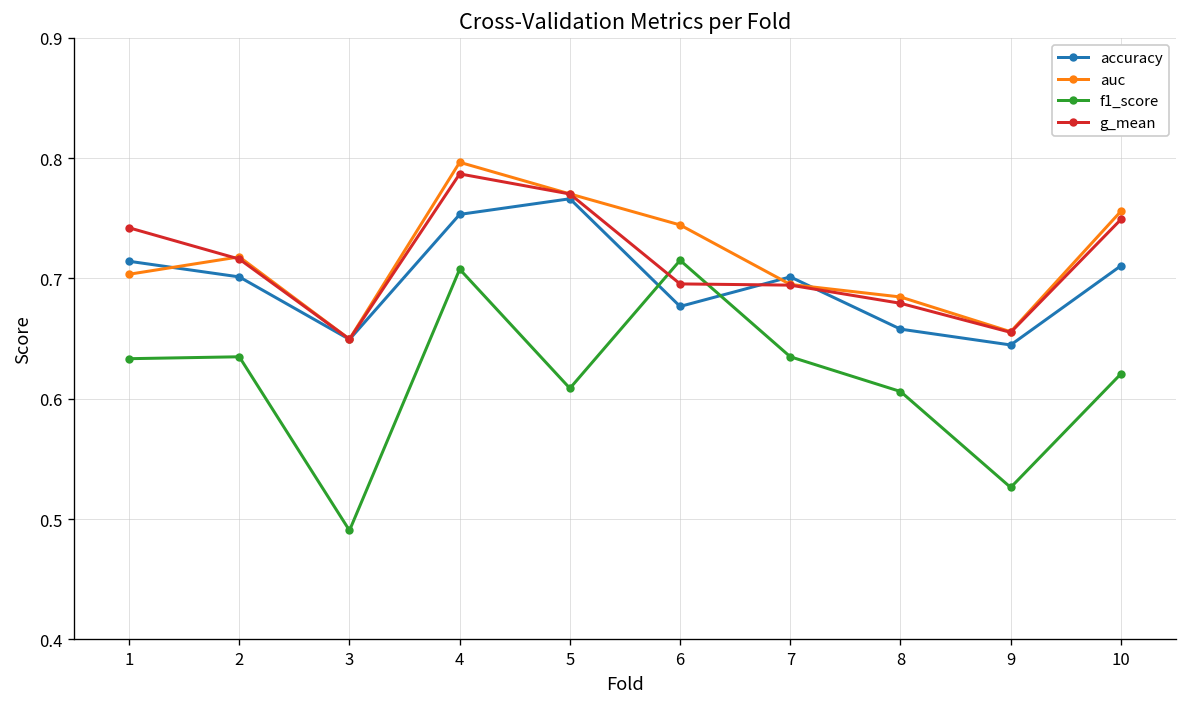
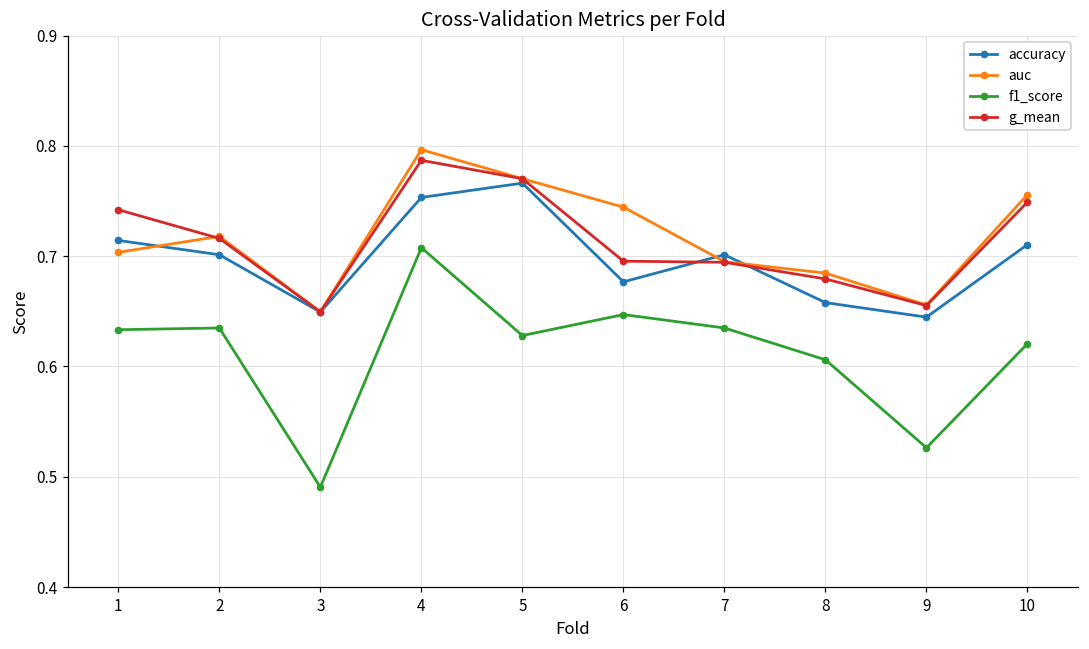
f1_score, 5: 0.609 -> 0.628
f1_score, 6: 0.715 -> 0.647
